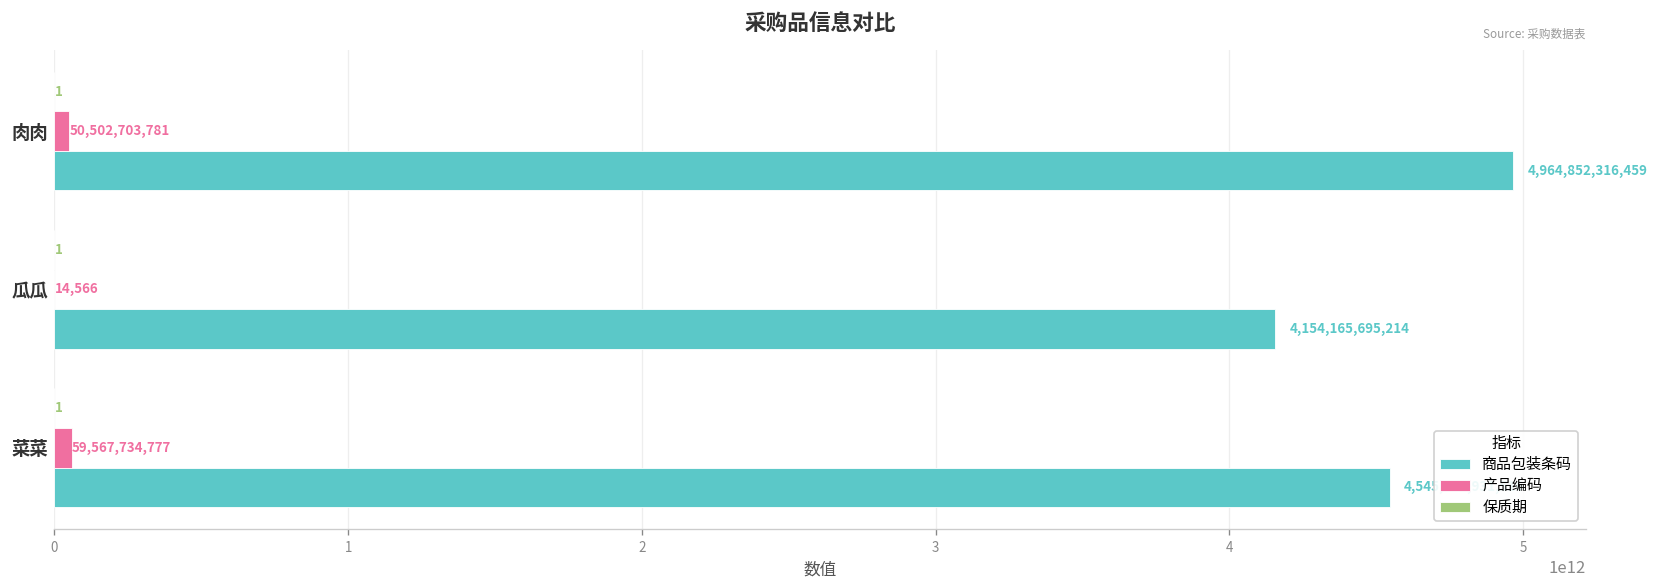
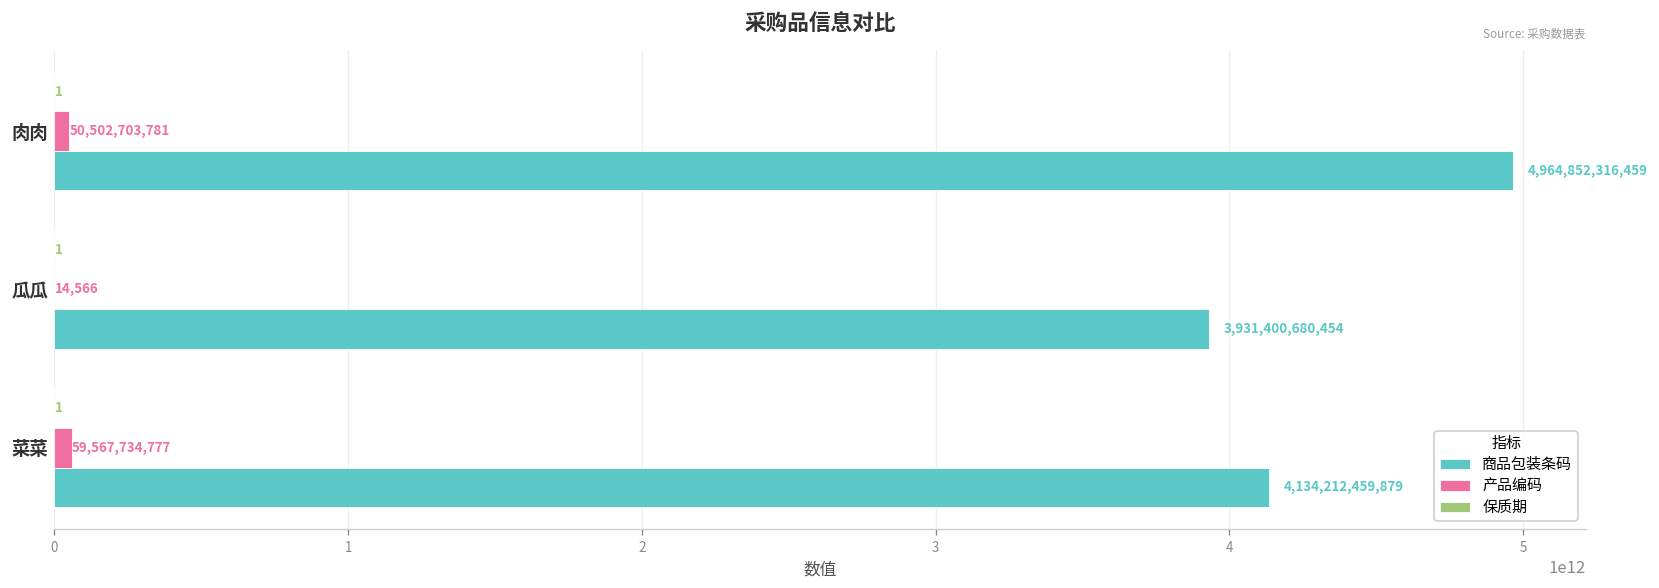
商品包装条码, 瓜瓜: 4,154,165,695,214 -> 3,931,400,680,454
商品包装条码, 菜菜: 4550000000000 -> 4130000000000
